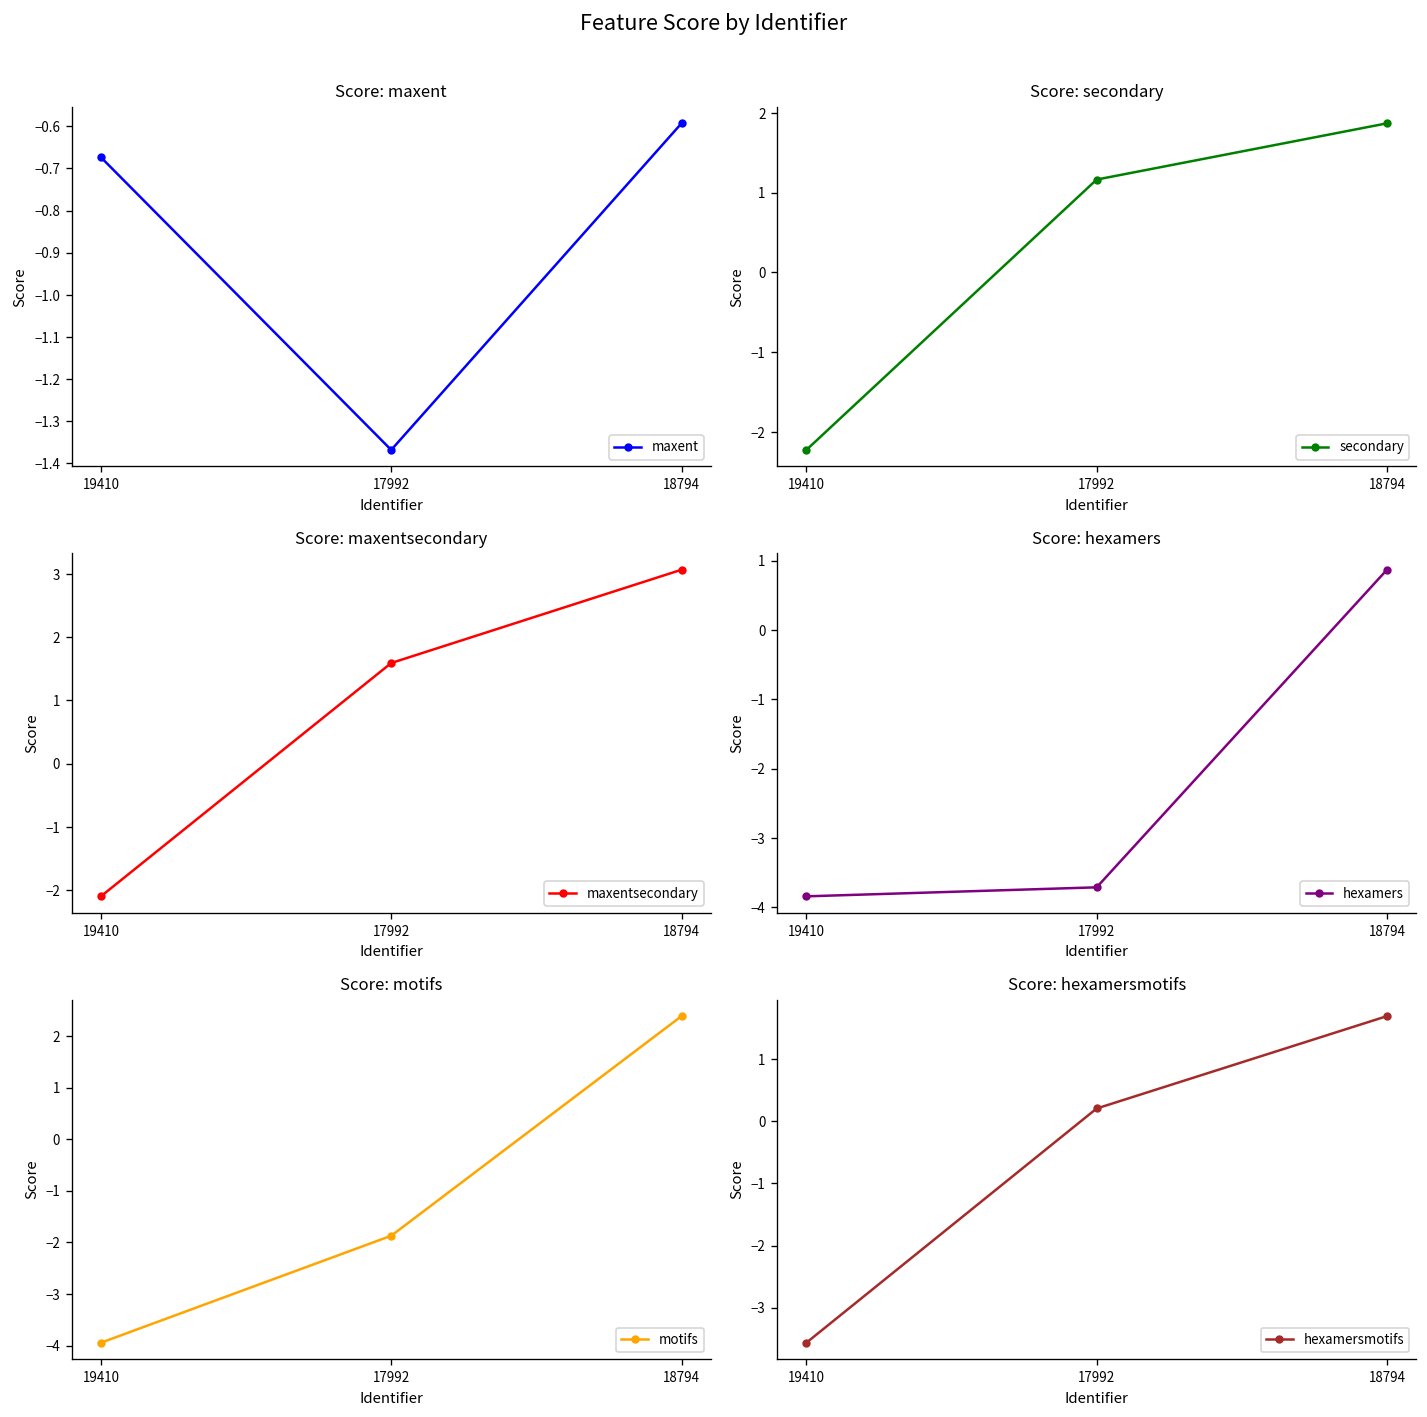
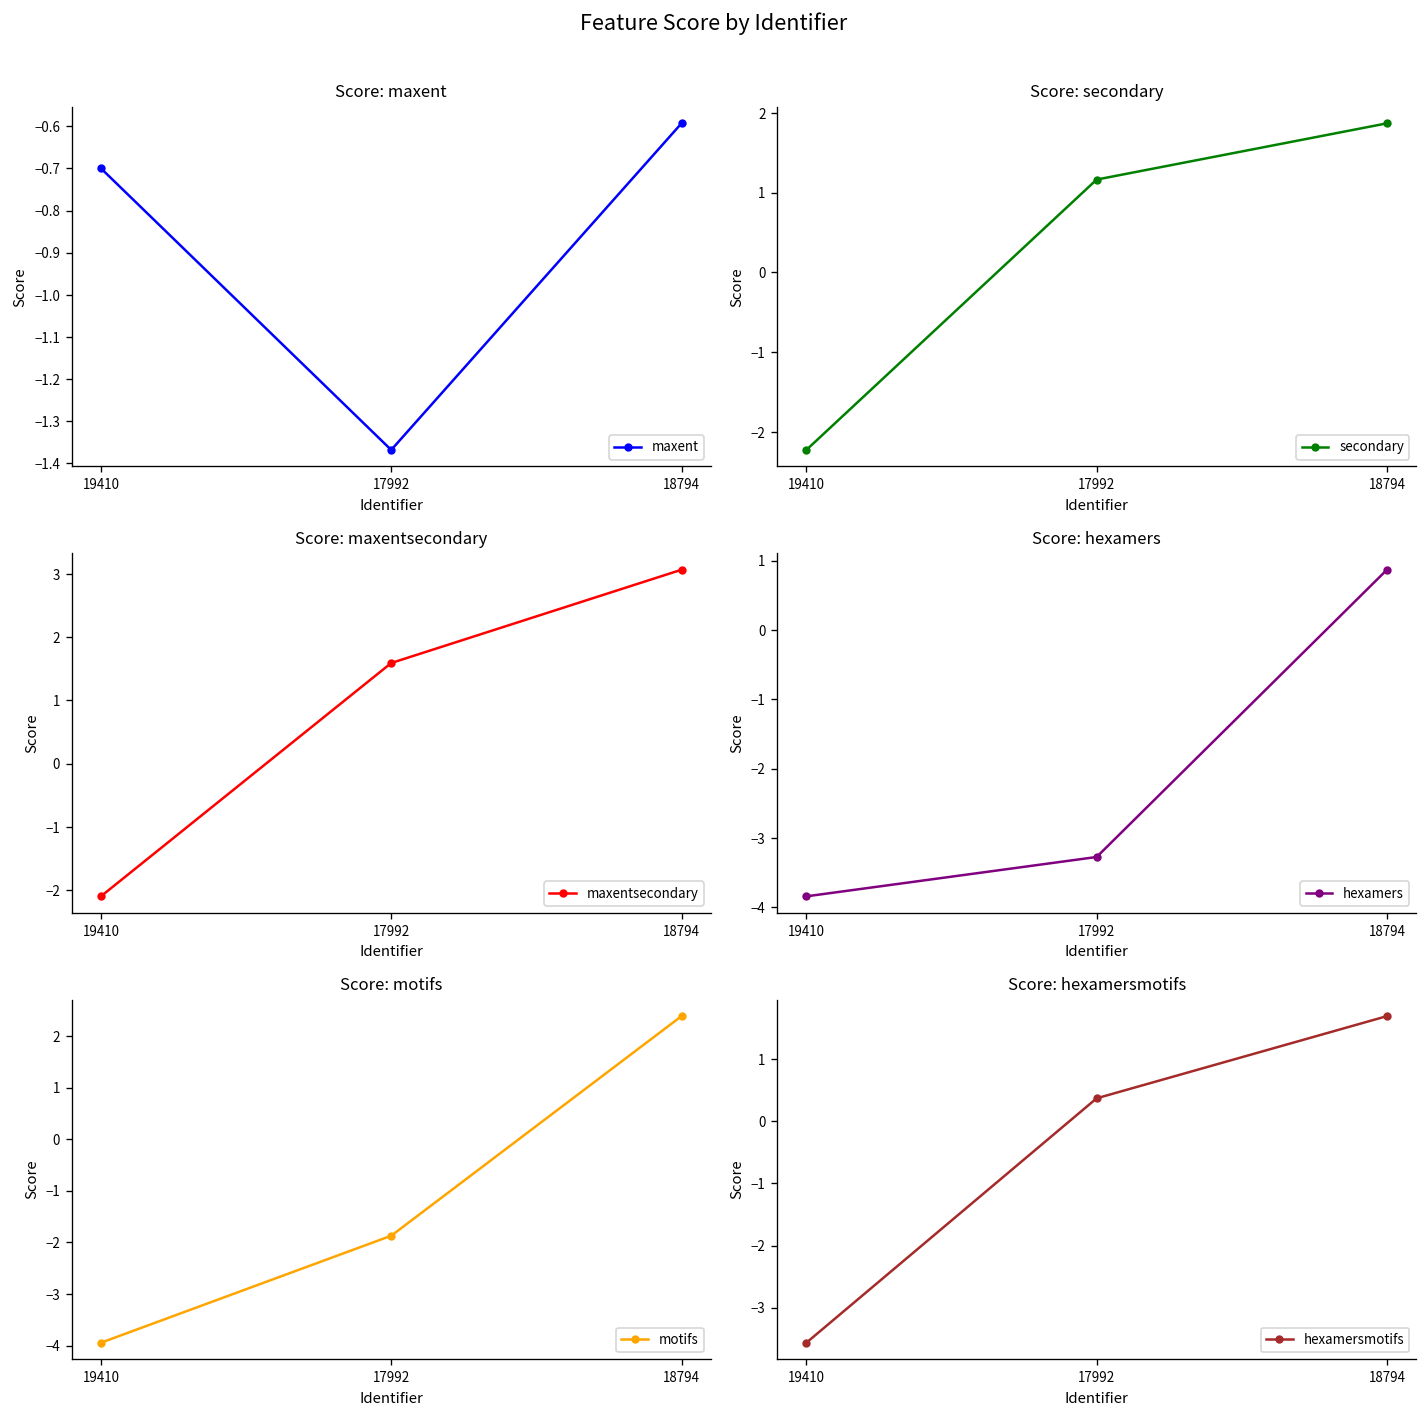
Score: maxent, 19410: -0.67 -> -0.70
Score: hexamers, 17992: -3.7 -> -3.3
Score: hexamersmotifs, 17992: 0.2 -> 0.4
